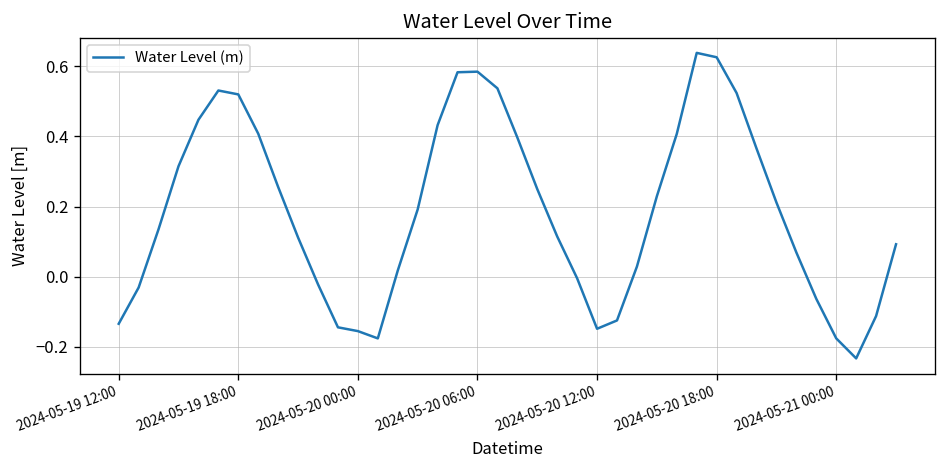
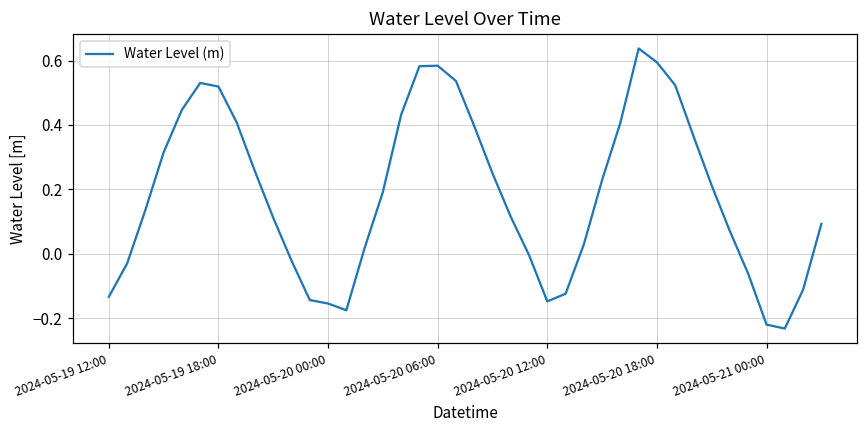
2024-05-20 18:00: 0.63 -> 0.59
2024-05-21 00:00: -0.18 -> -0.22
